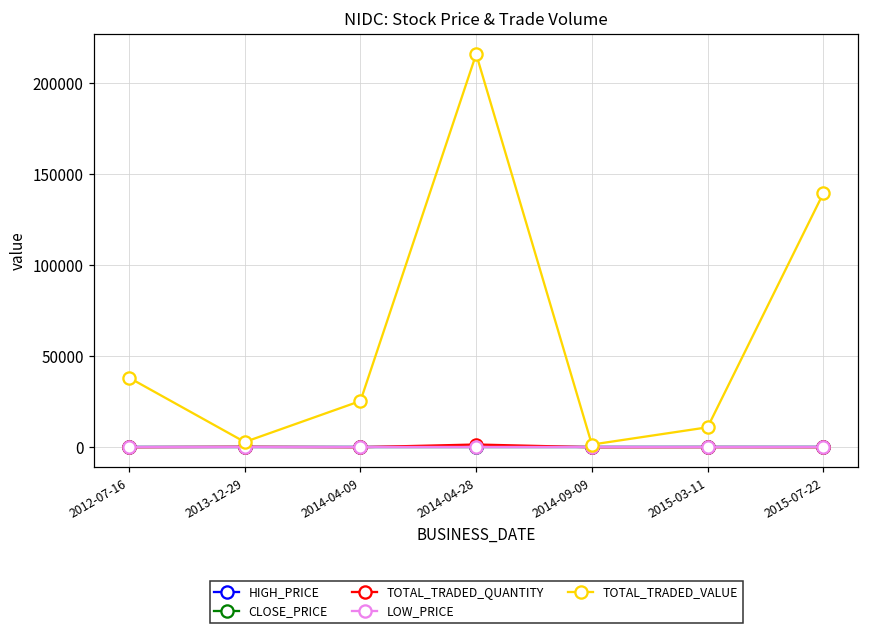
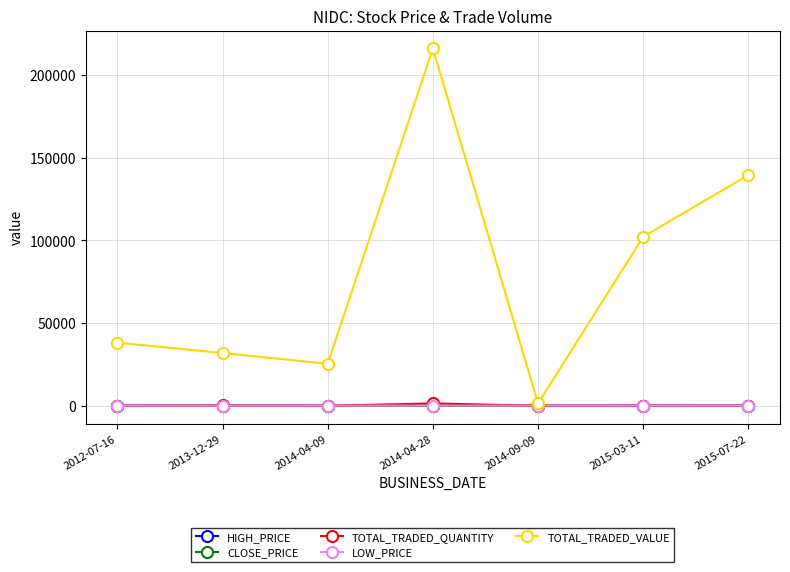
TOTAL_TRADED_VALUE, 2013-12-29: 3000 -> 32000
TOTAL_TRADED_VALUE, 2015-03-11: 11000 -> 102000
